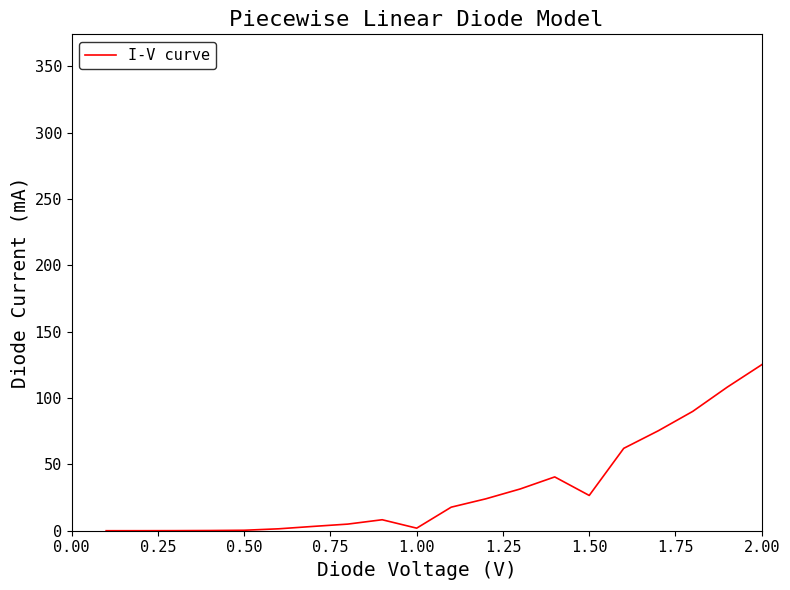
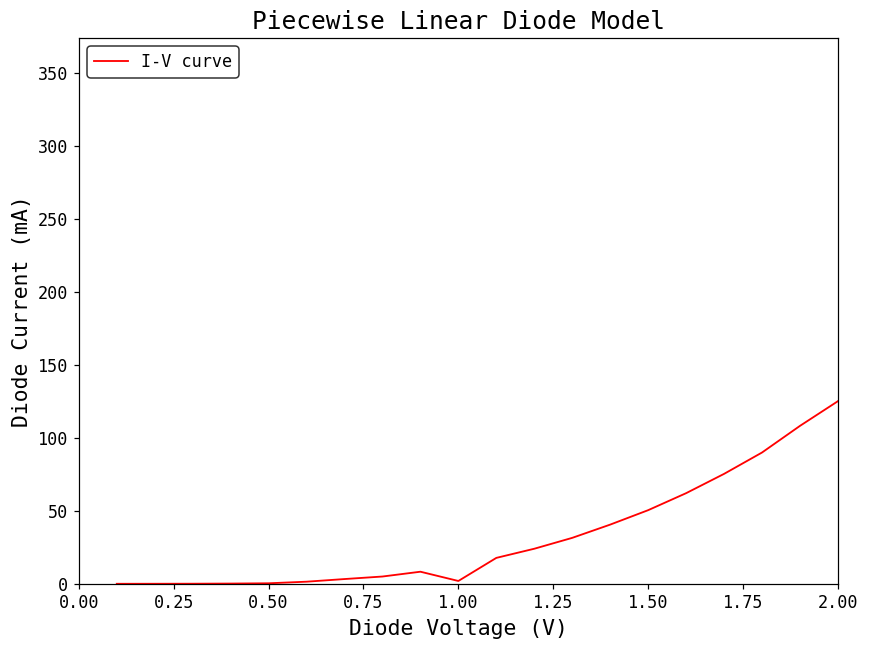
1.50: 27 -> 50
